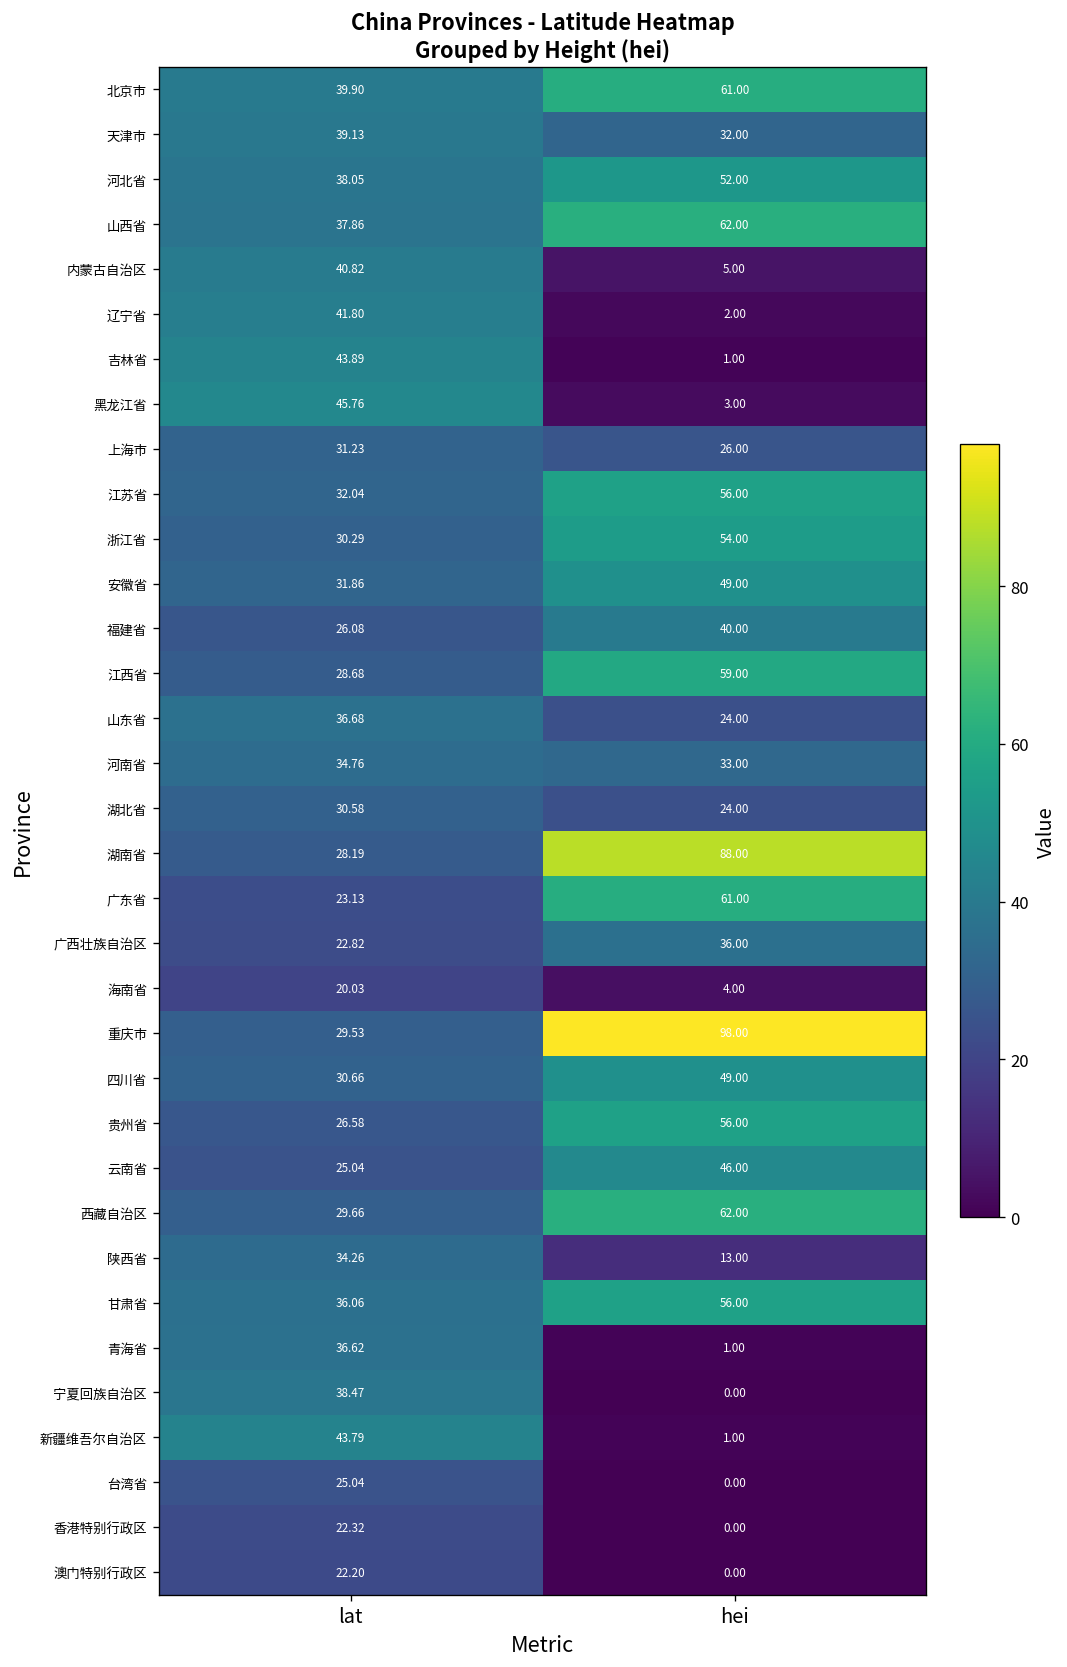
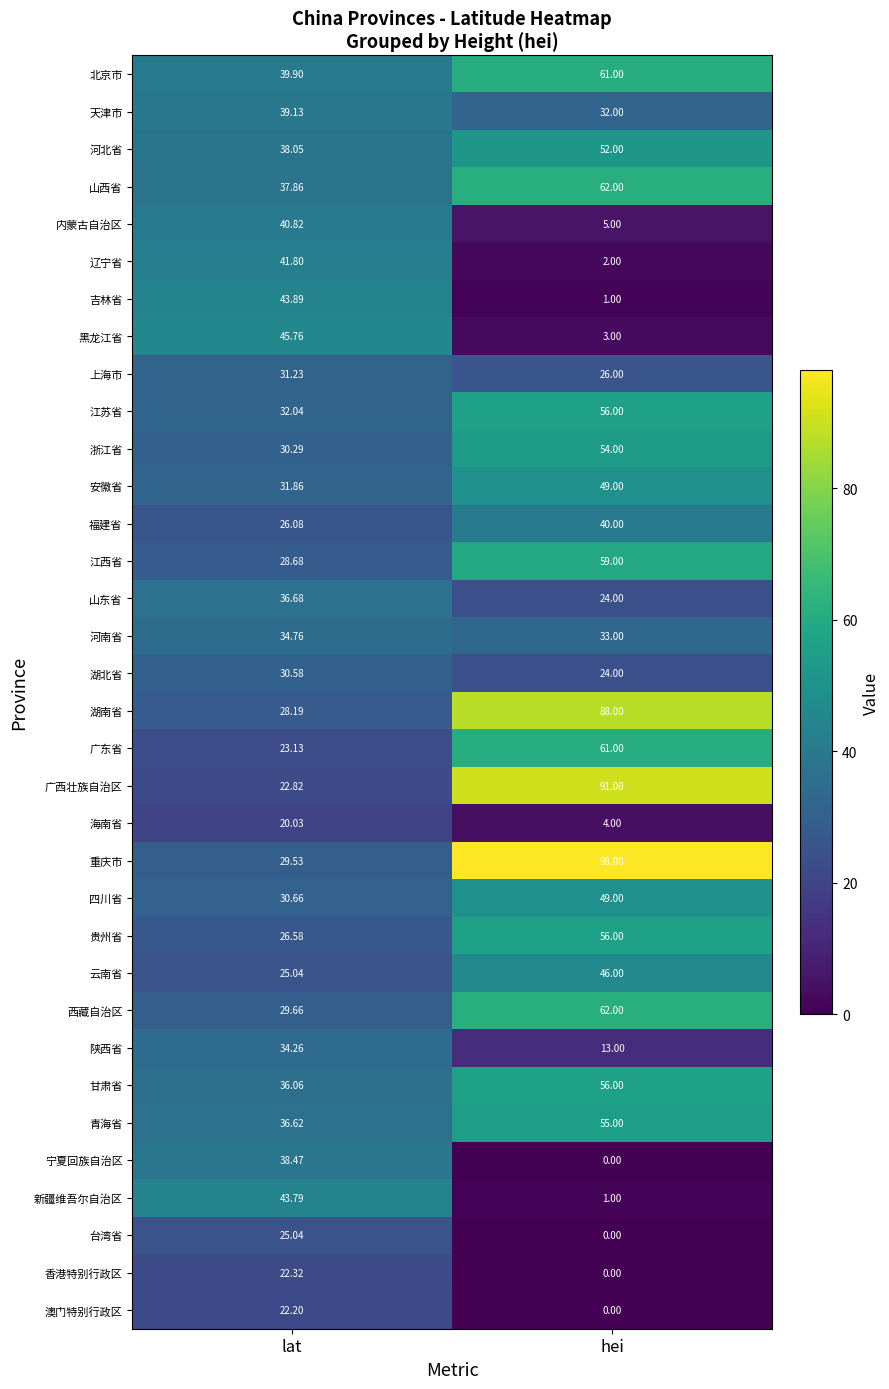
广西壮族自治区, hei: 36.00 -> 91.00
青海省, hei: 1.00 -> 55.00
